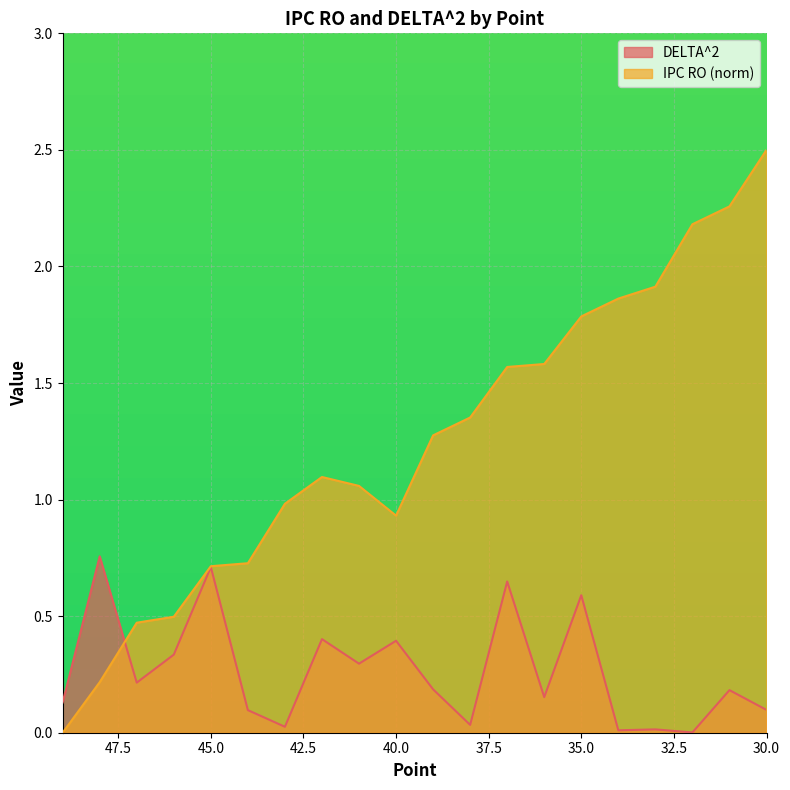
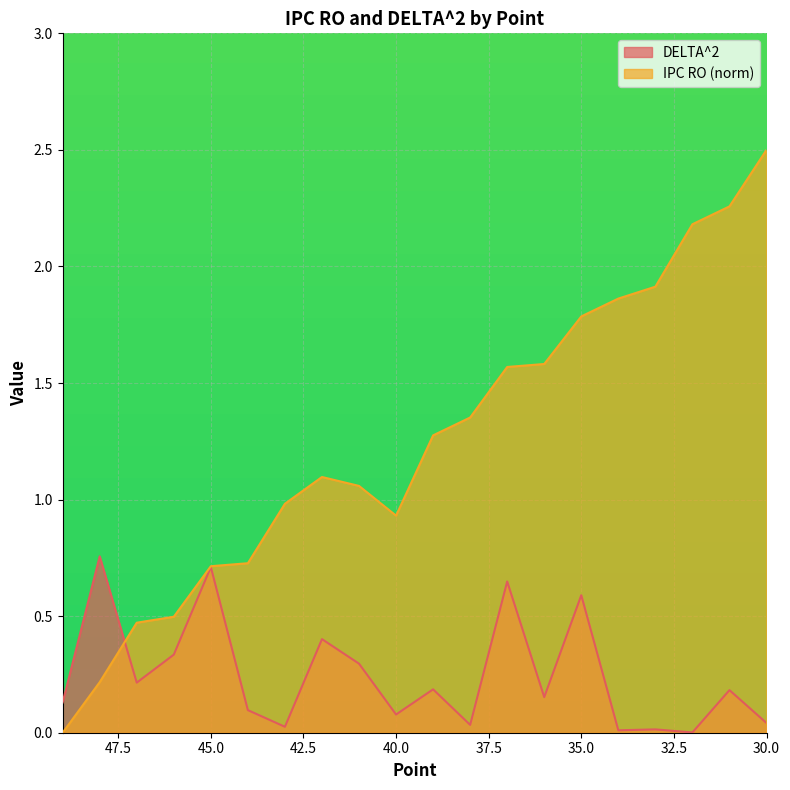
DELTA^2, 40.0: 0.39 -> 0.08
DELTA^2, 30.0: 0.10 -> 0.04
